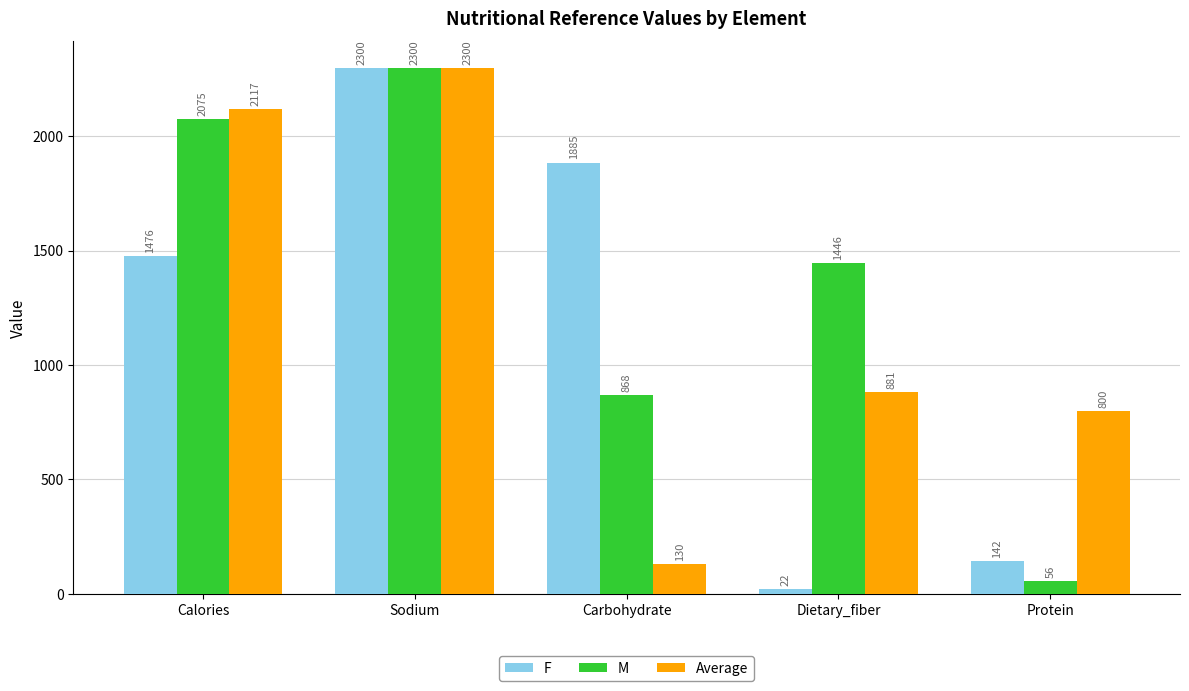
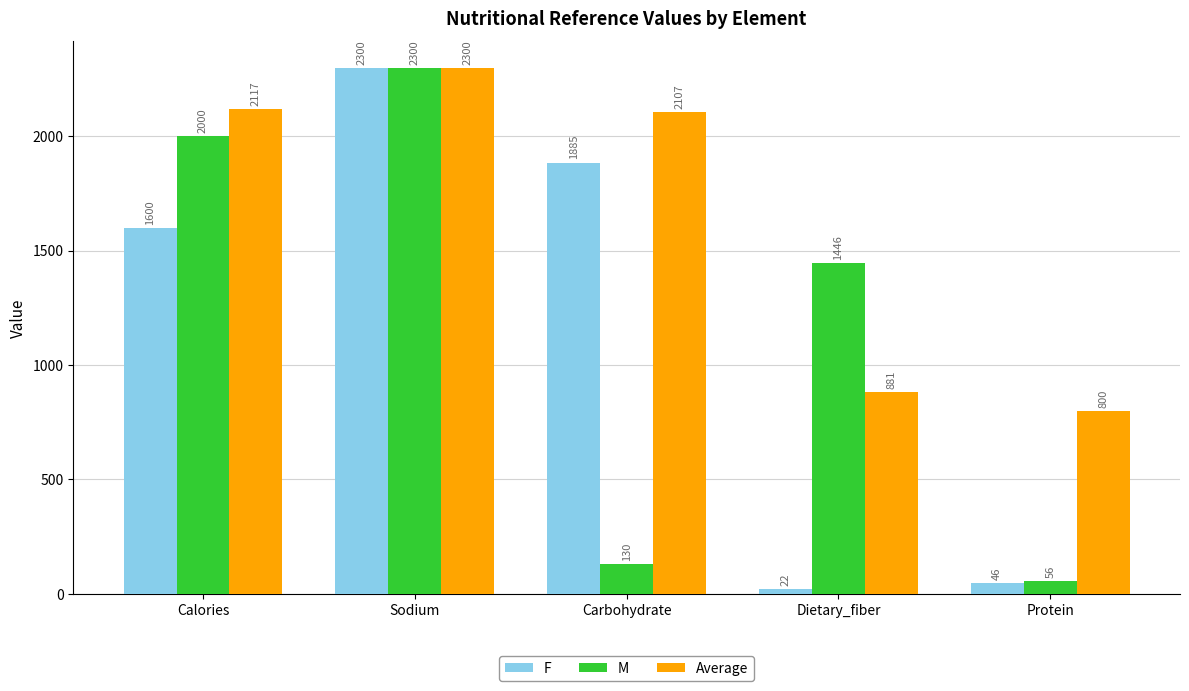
F, Calories: 1476 -> 1600
M, Calories: 2075 -> 2000
M, Carbohydrate: 868 -> 130
Average, Carbohydrate: 130 -> 2107
F, Protein: 142 -> 46
